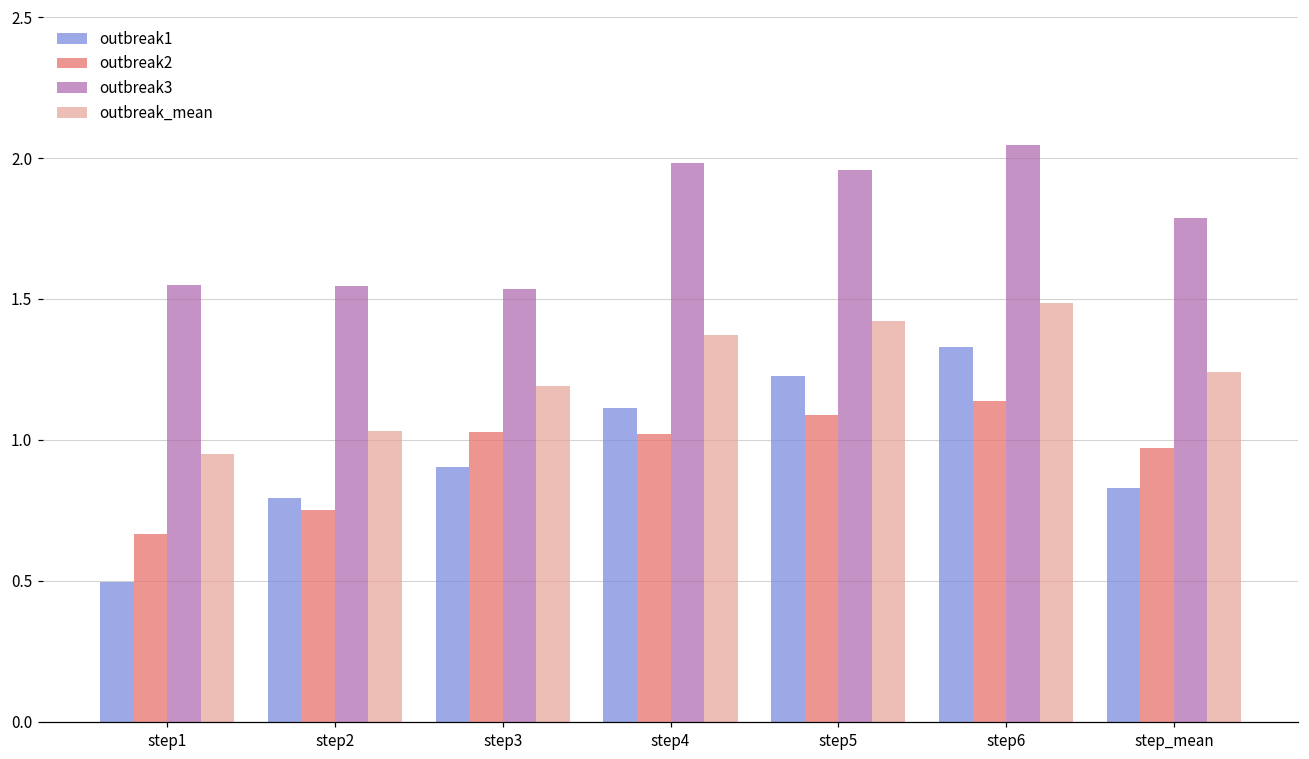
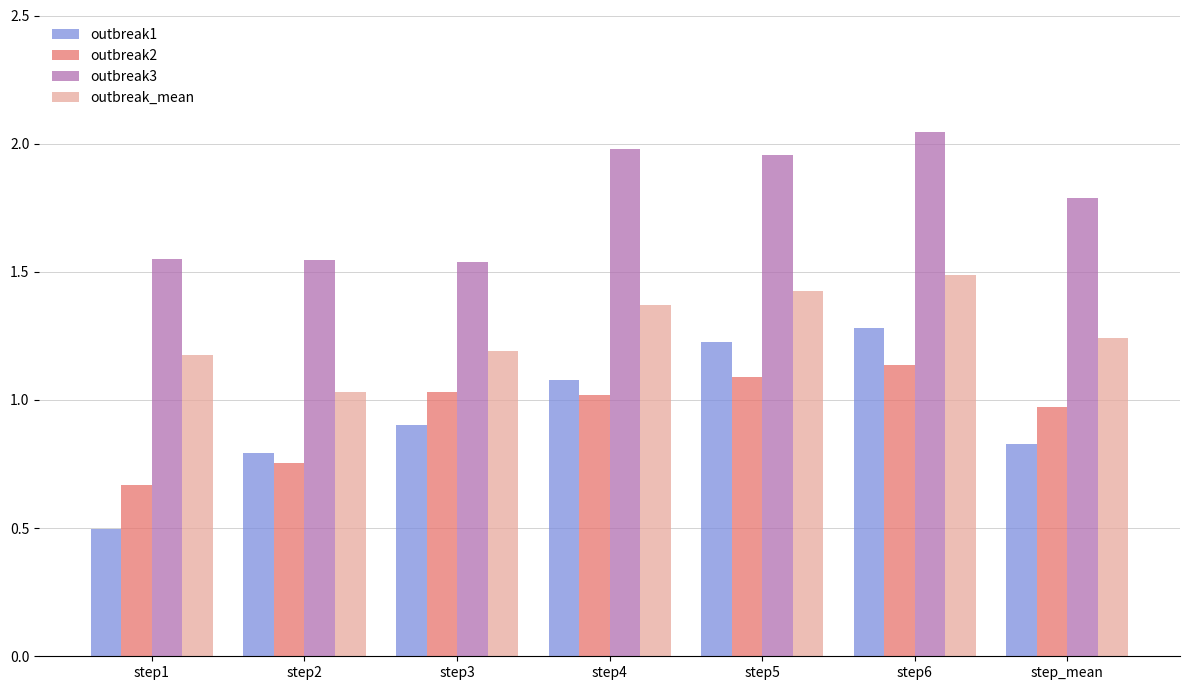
outbreak_mean, step1: 0.95 -> 1.18
outbreak1, step4: 1.11 -> 1.08
outbreak1, step6: 1.33 -> 1.28
